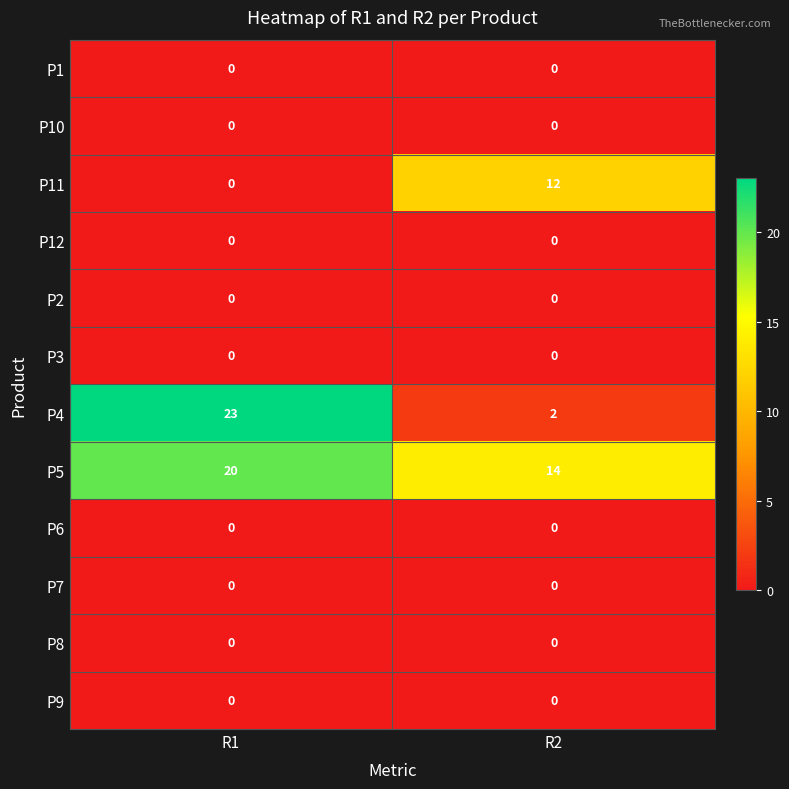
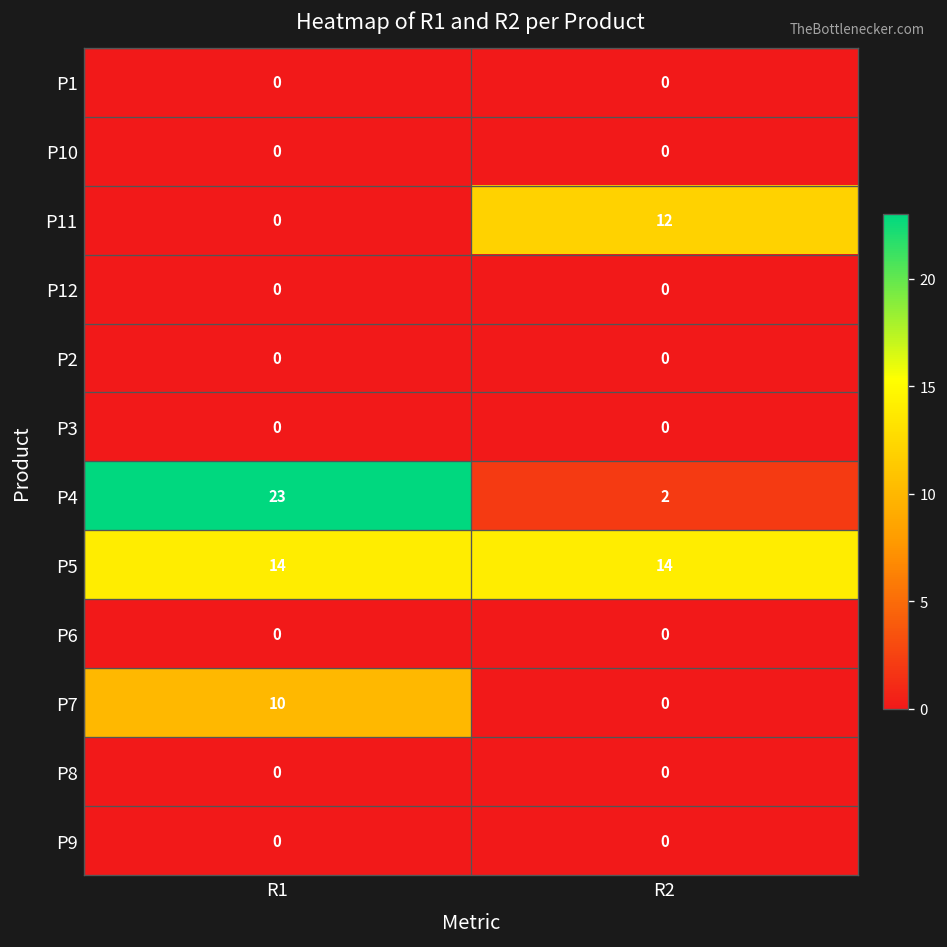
P5, R1: 20 -> 14
P7, R1: 0 -> 10
